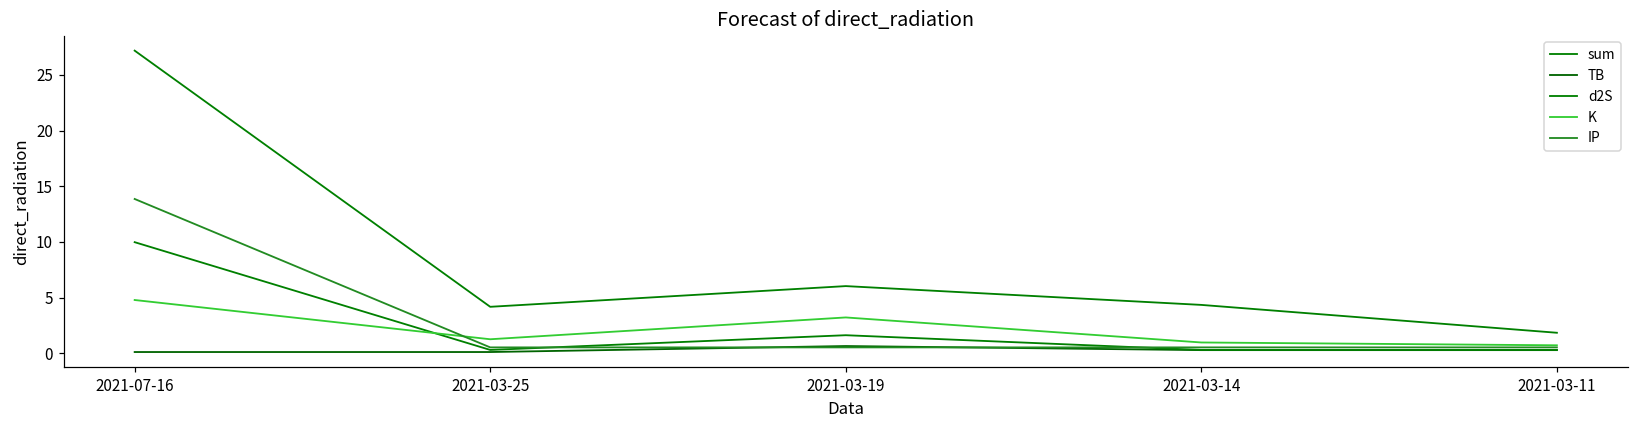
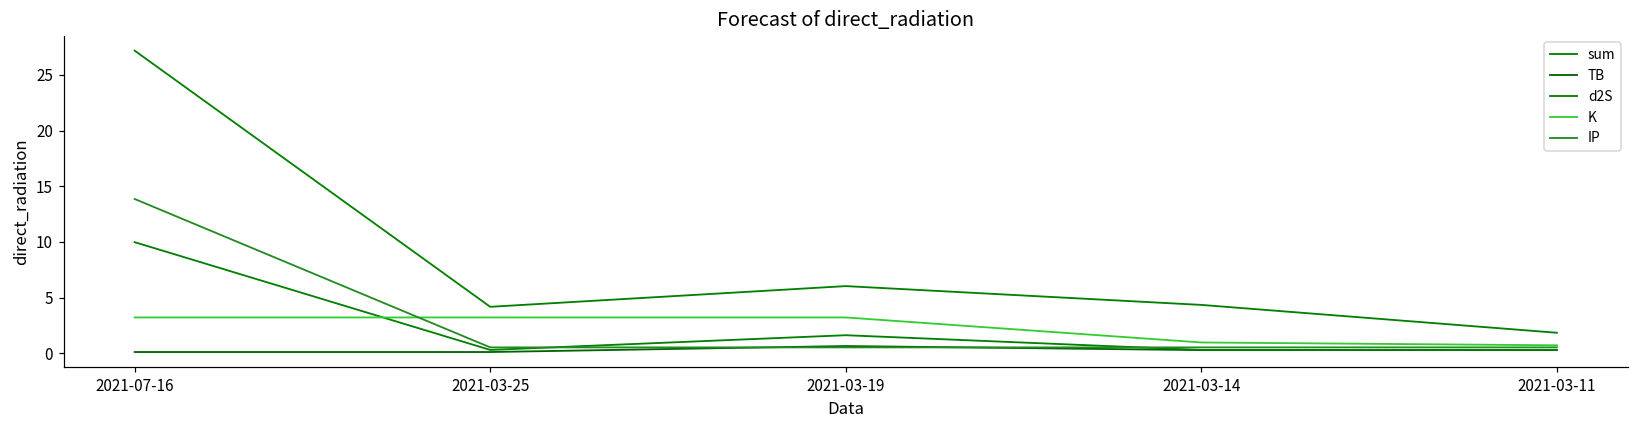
K, 2021-07-16: 4.8 -> 3.2
K, 2021-03-25: 1.3 -> 3.2
